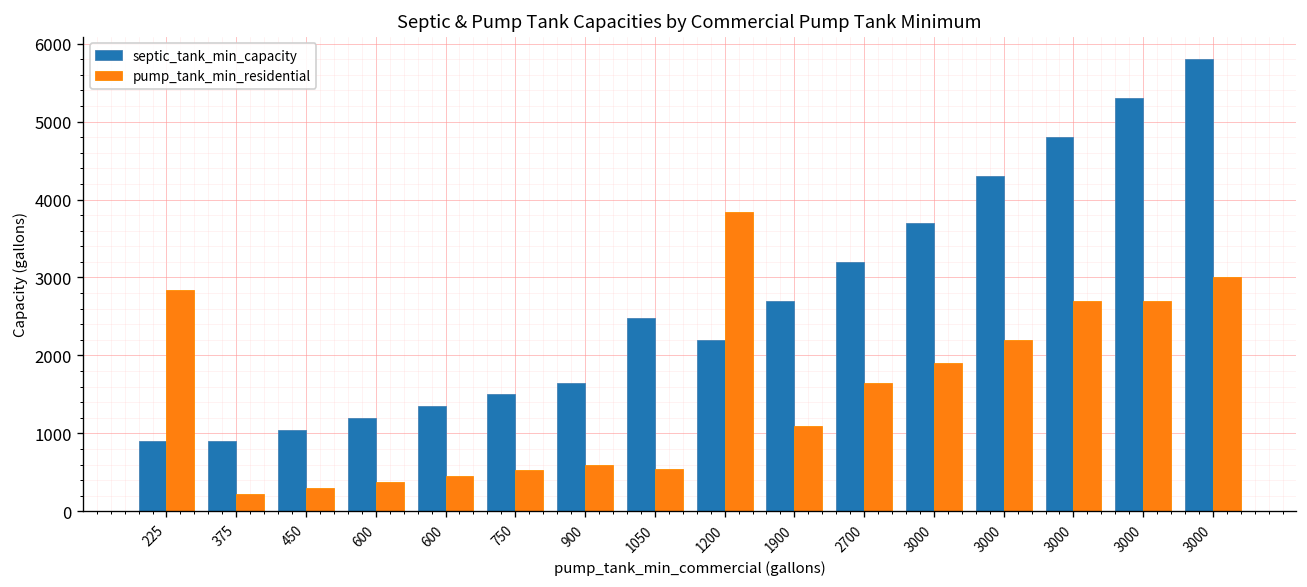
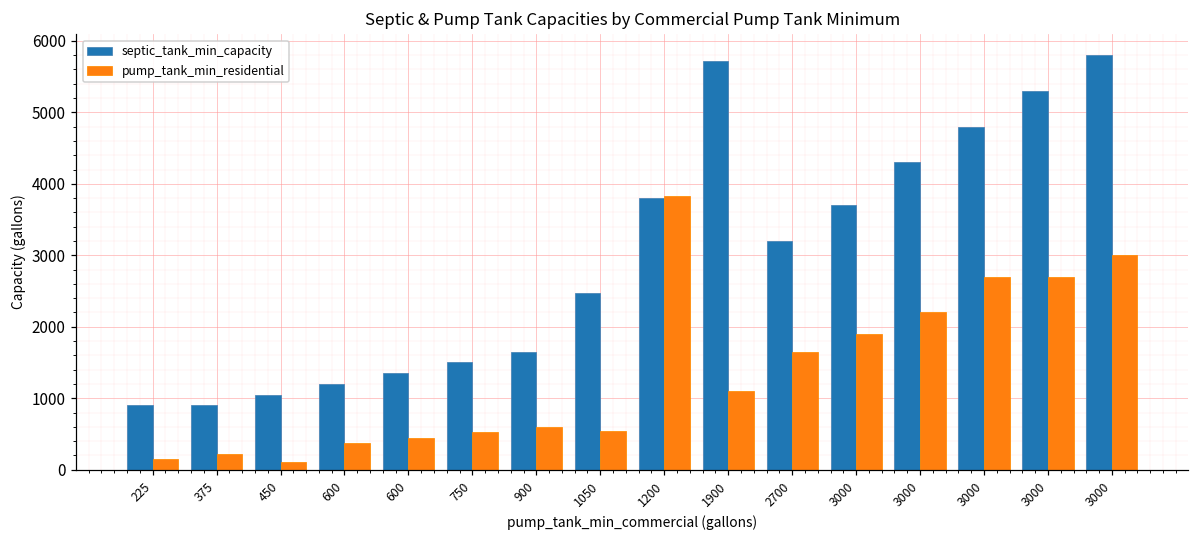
pump_tank_min_residential, 225: 2800 -> 200
pump_tank_min_residential, 450: 300 -> 100
septic_tank_min_capacity, 1200: 2200 -> 3800
septic_tank_min_capacity, 1900: 2700 -> 5700
